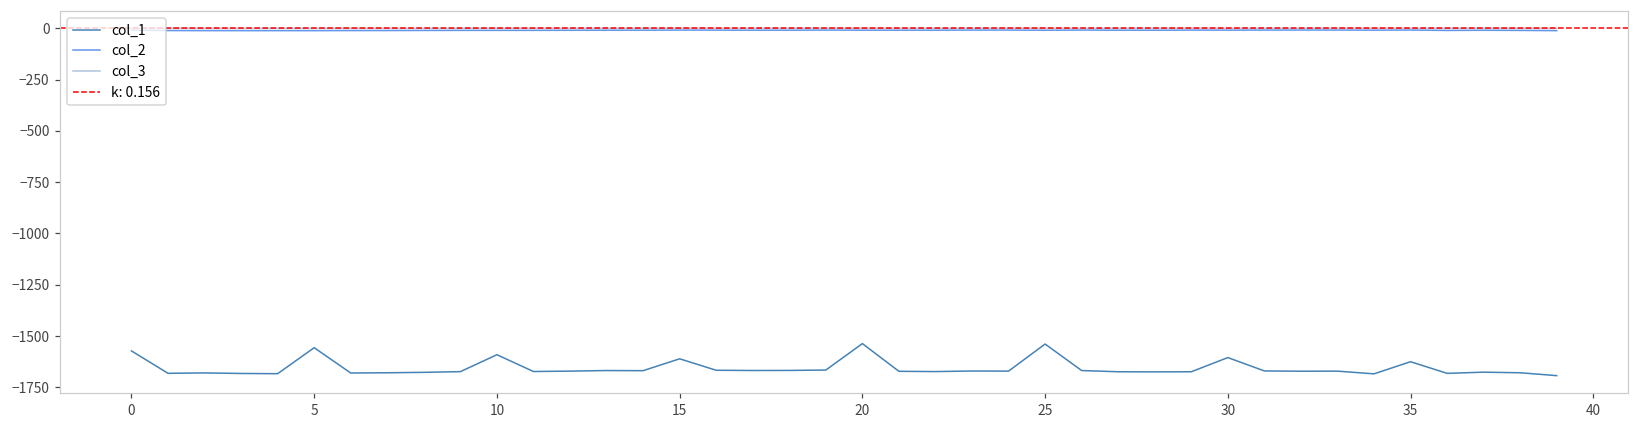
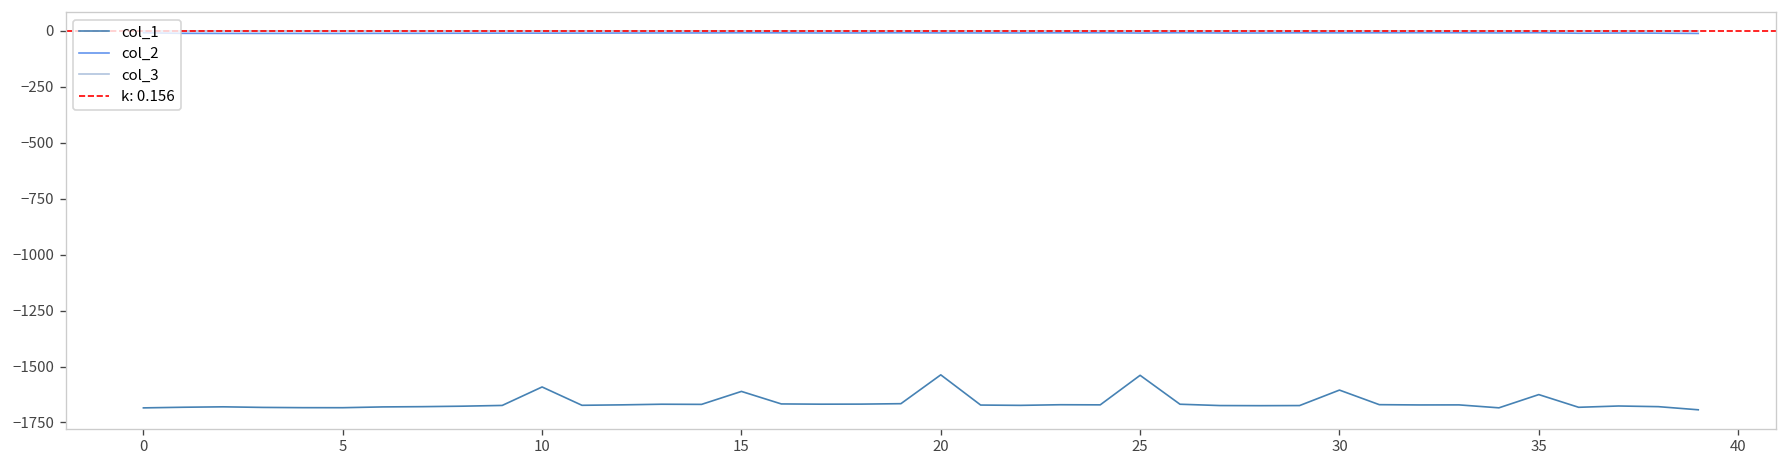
col_1, 0: -1570 -> -1680
col_1, 5: -1560 -> -1680
